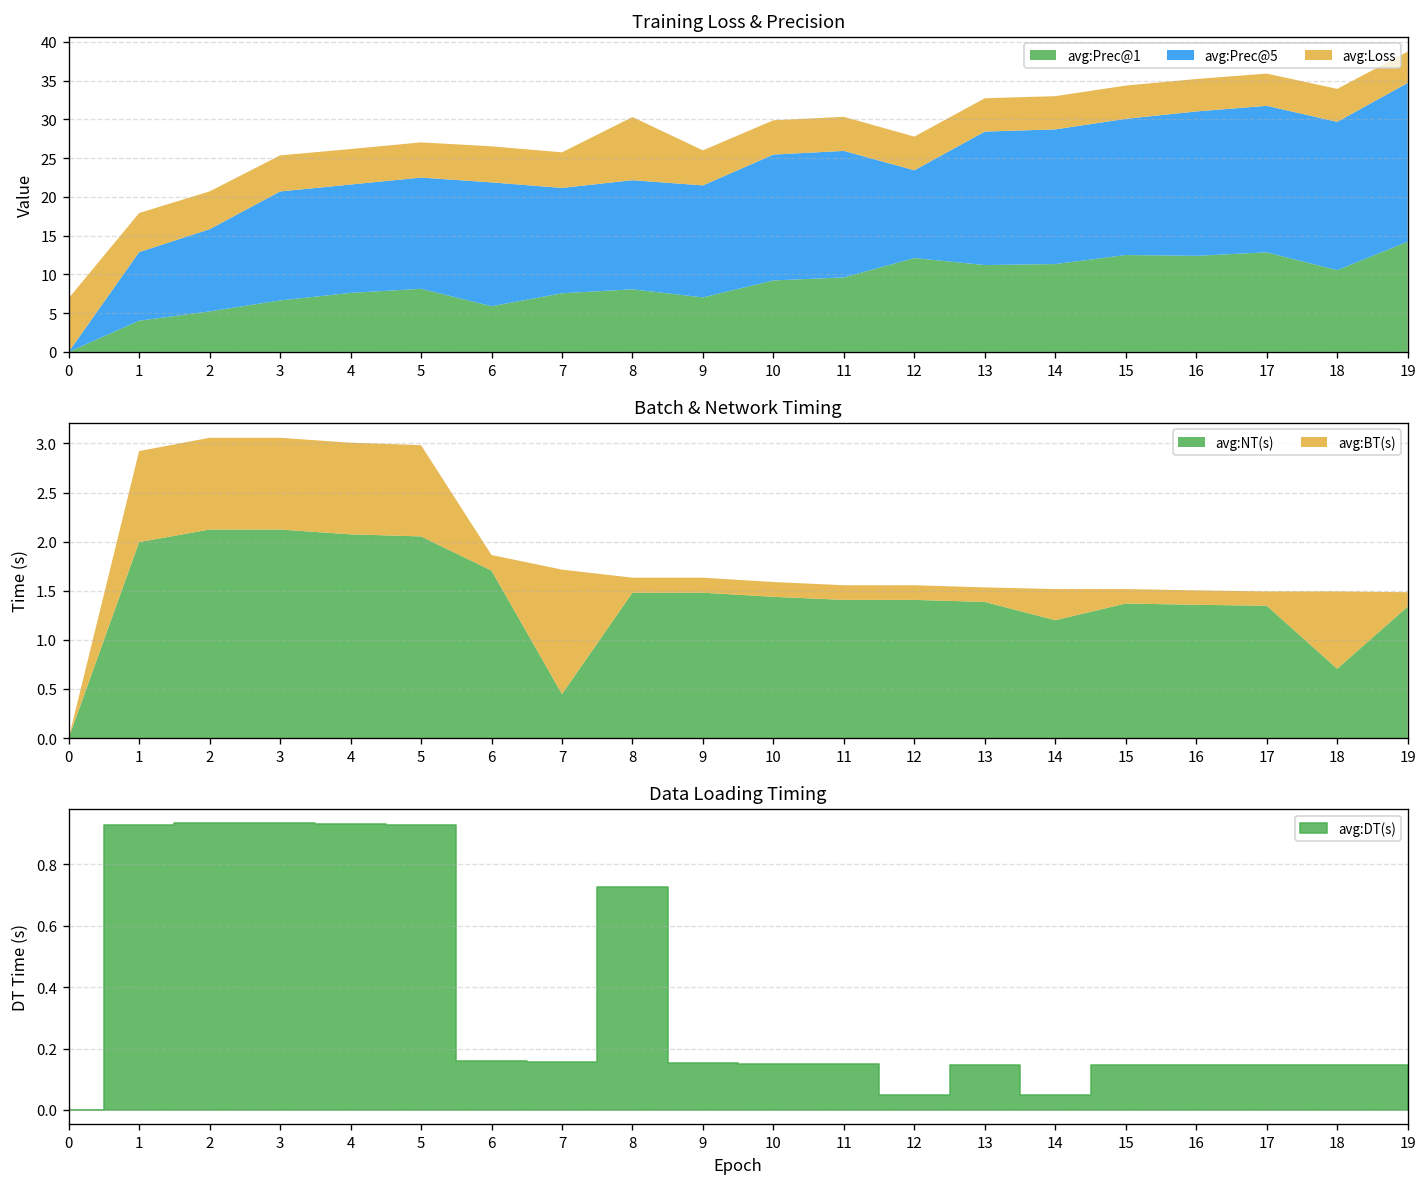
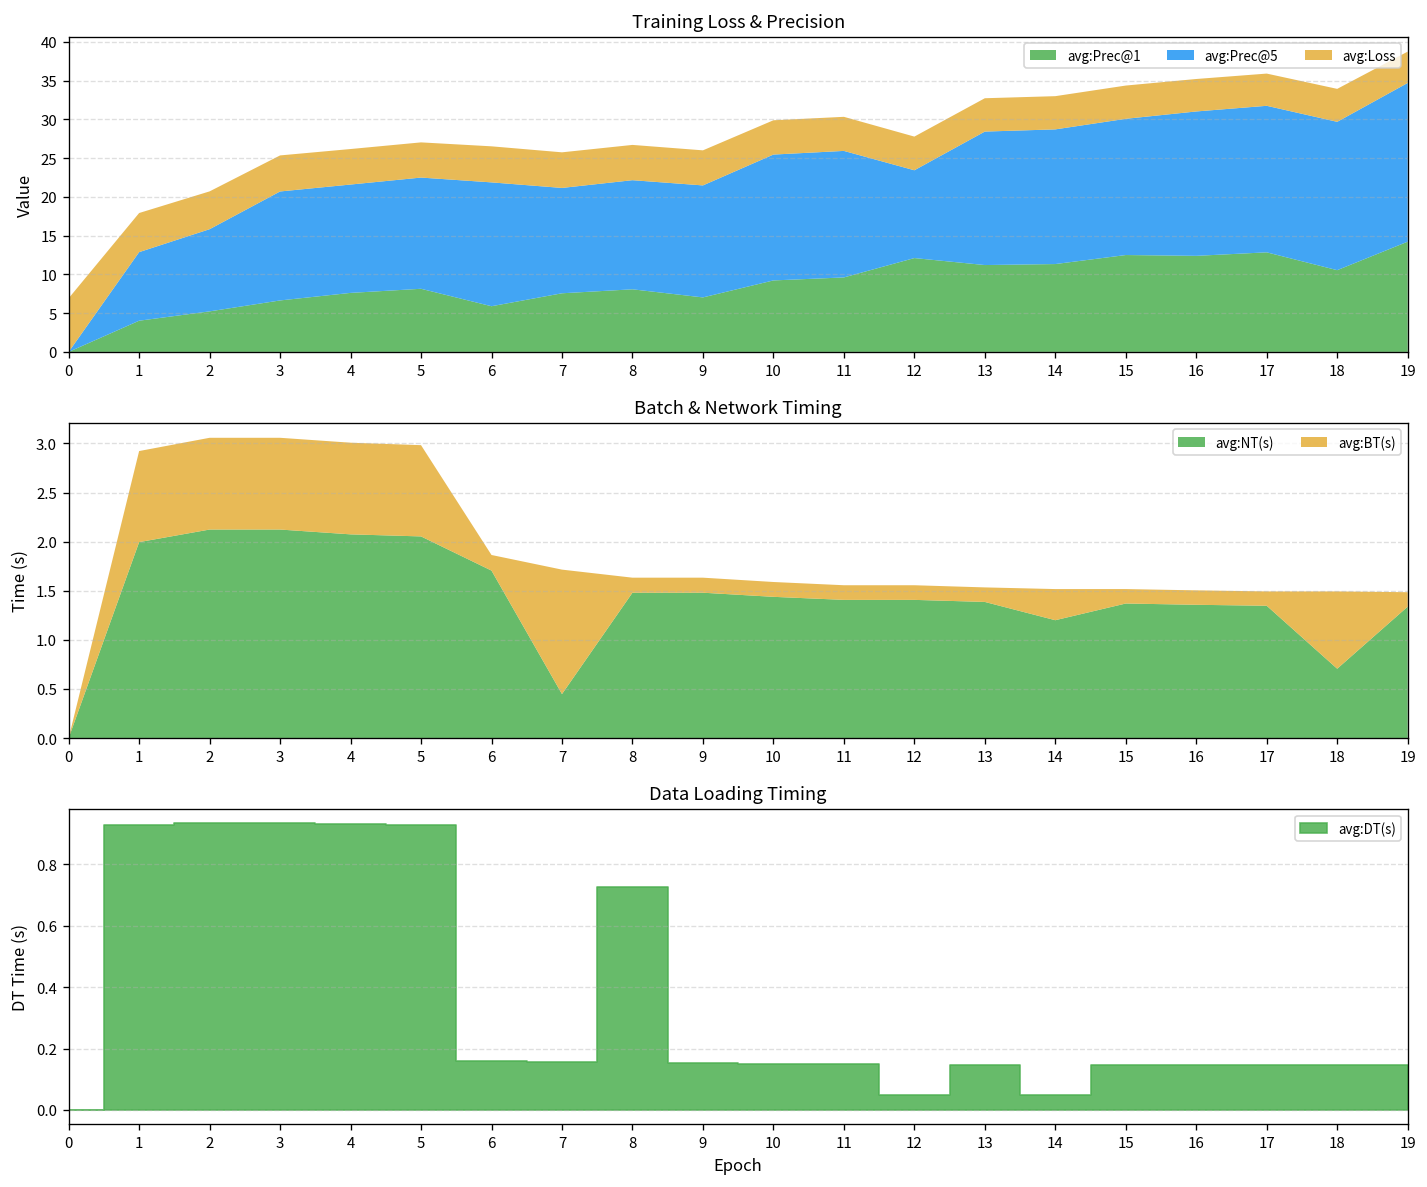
Training Loss & Precision, avg:Loss, 8: 8 -> 5
